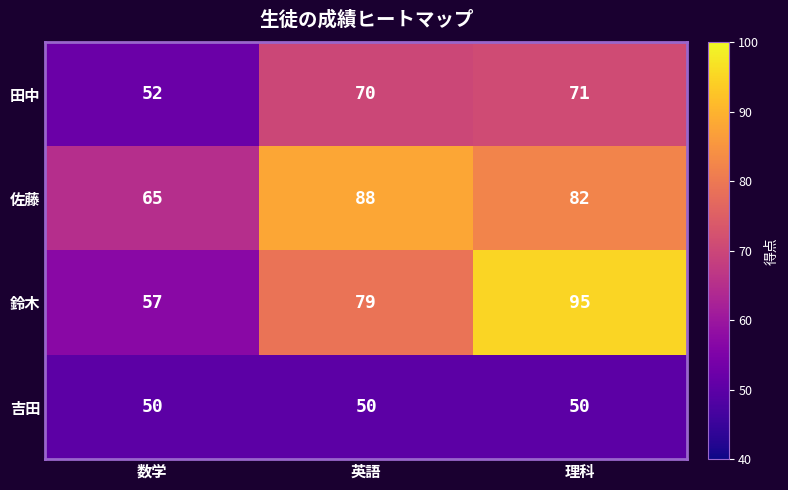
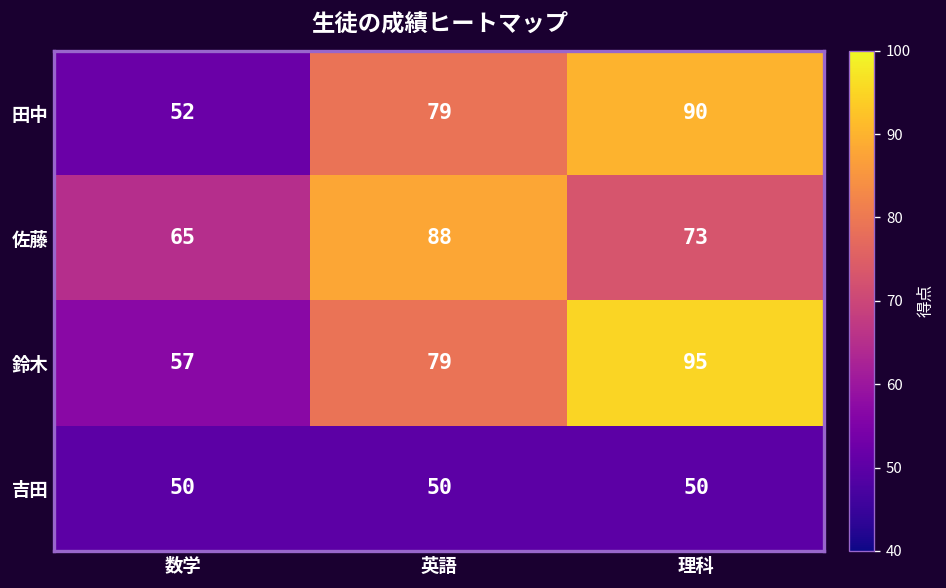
田中, 英語: 70 -> 79
田中, 理科: 71 -> 90
佐藤, 理科: 82 -> 73
